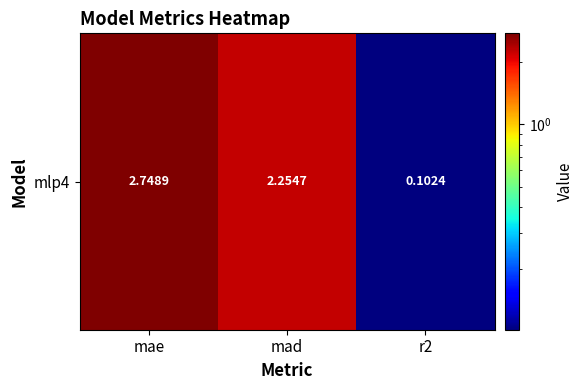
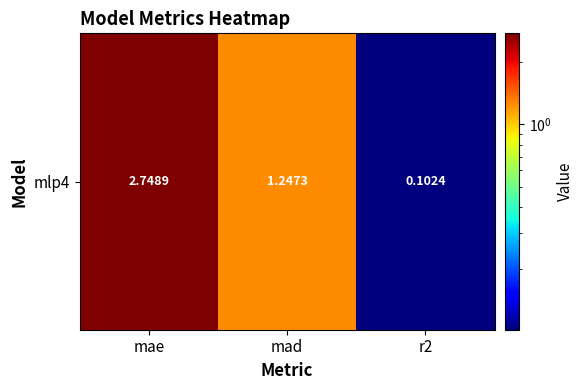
mlp4, mad: 2.2547 -> 1.2473
